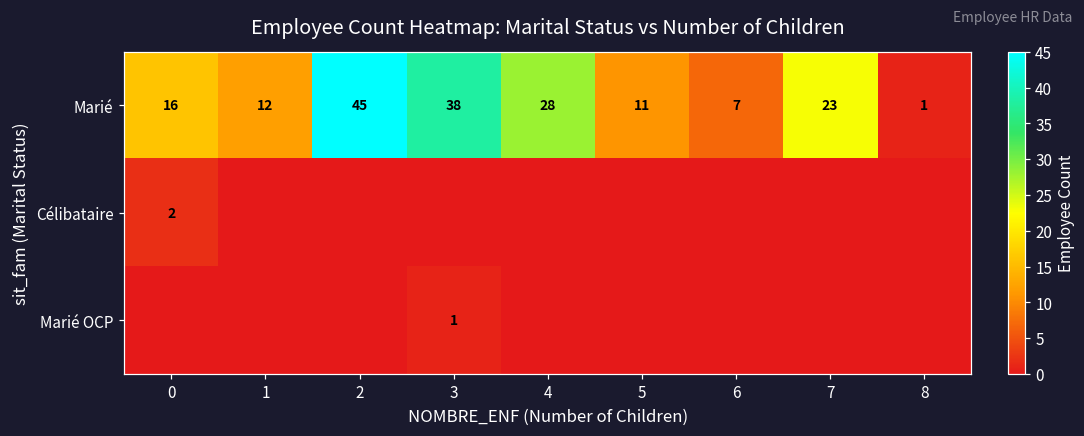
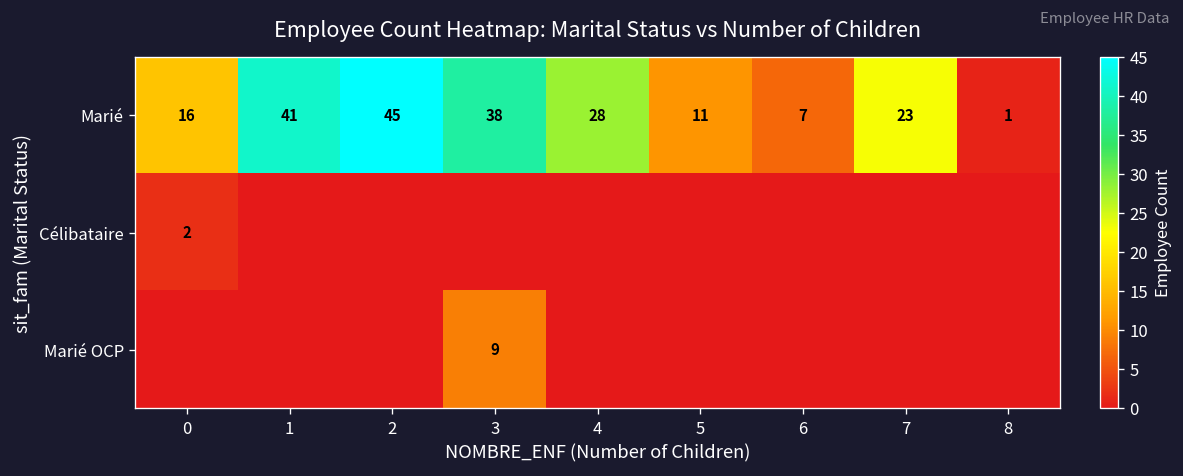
Marié, 1: 12 -> 41
Marié OCP, 3: 1 -> 9
